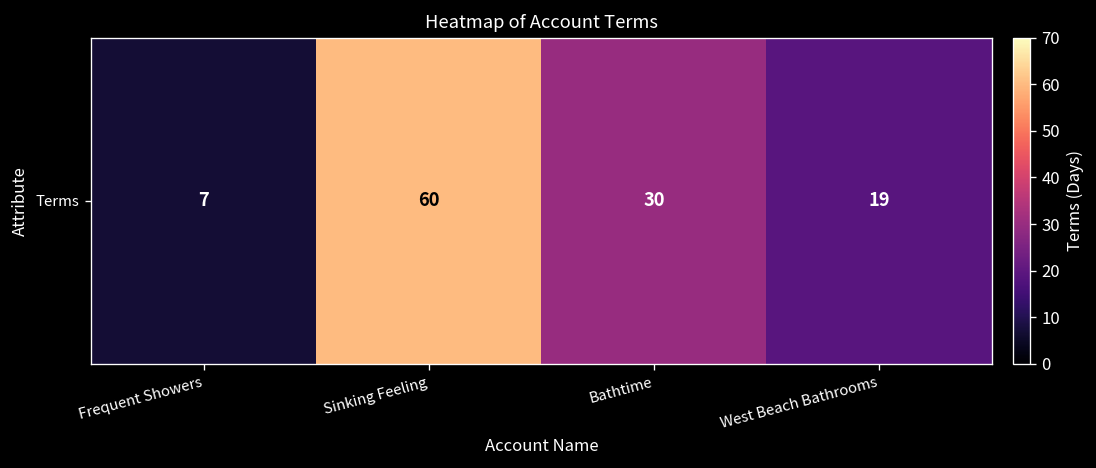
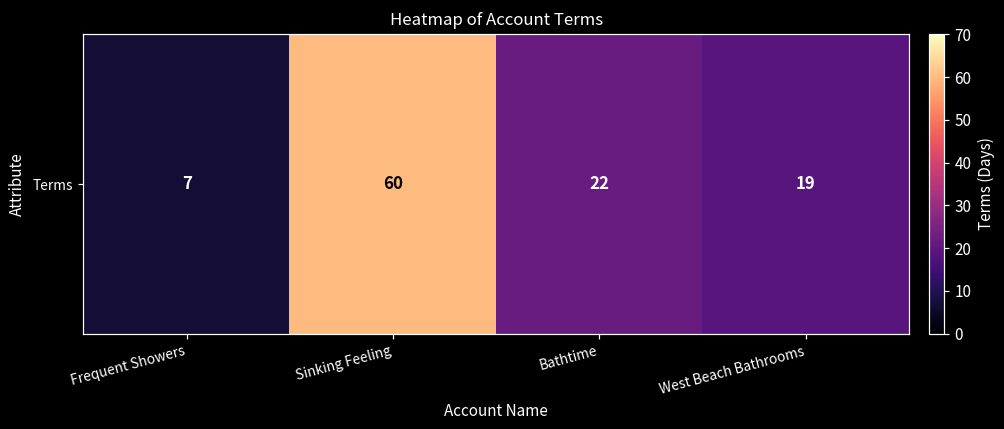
Terms, Bathtime: 30 -> 22
